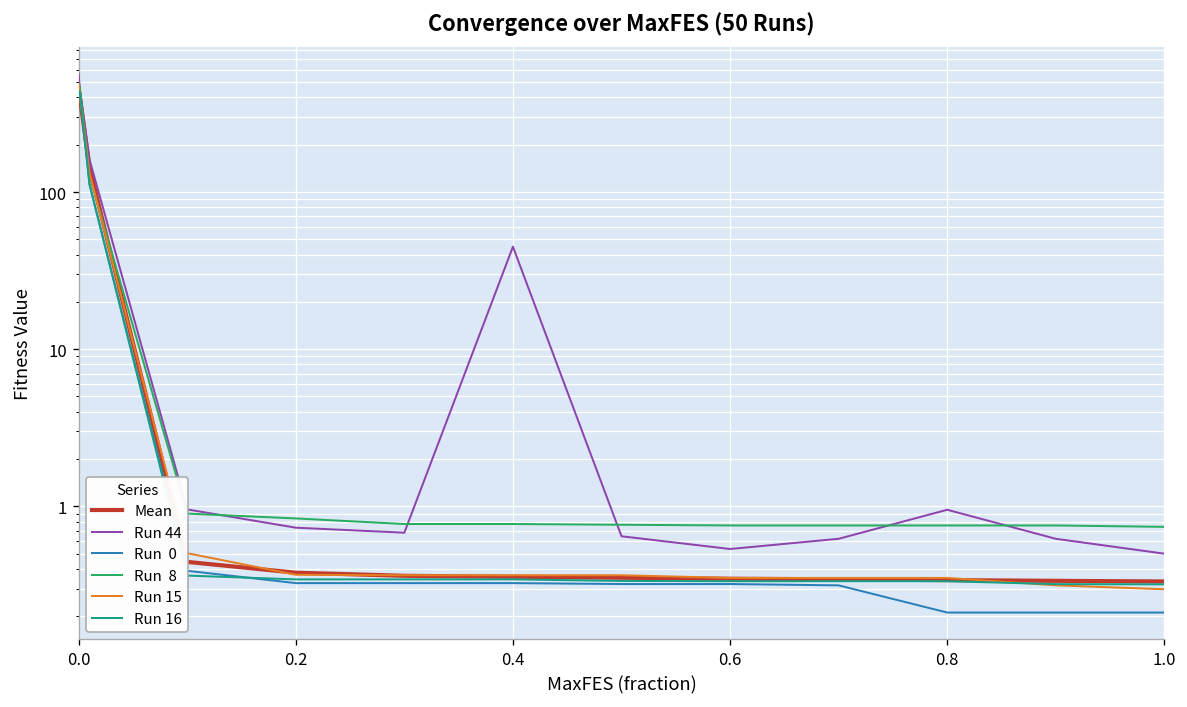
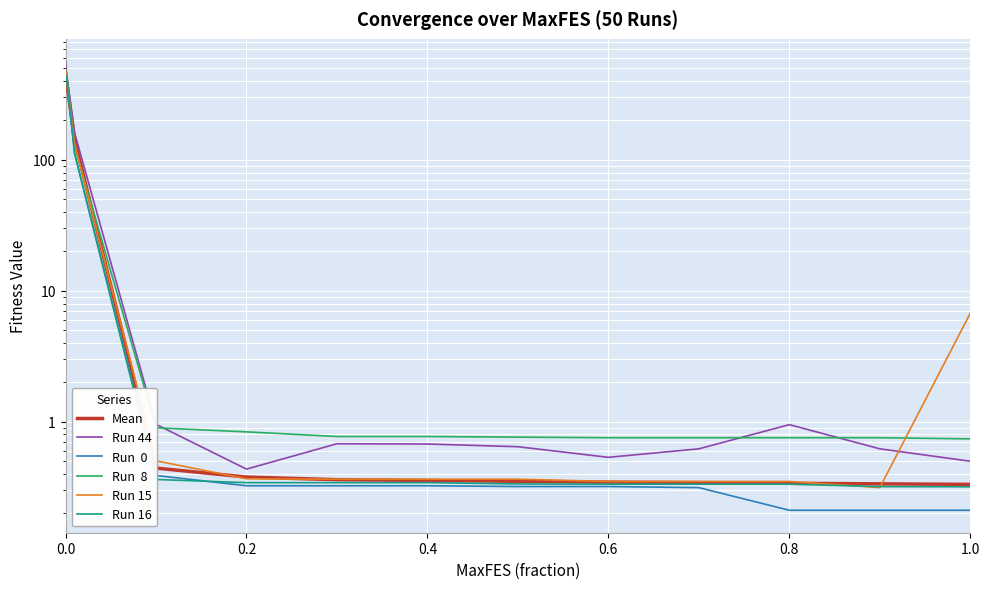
Run 44, 0.2: 0.7 -> 0.44
Run 44, 0.4: 45 -> 0.7
Run 15, 1.0: 0.30 -> 7
